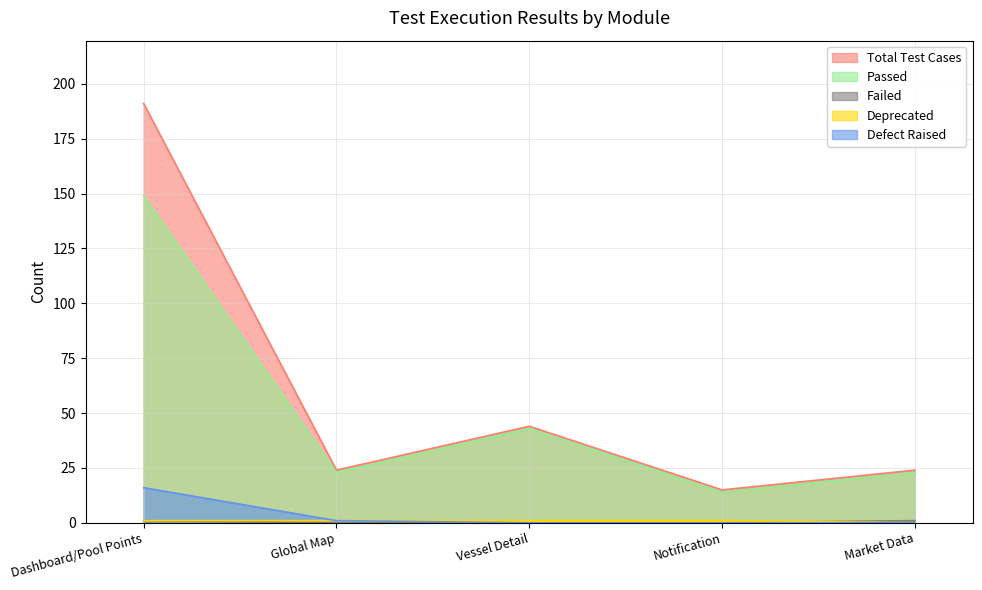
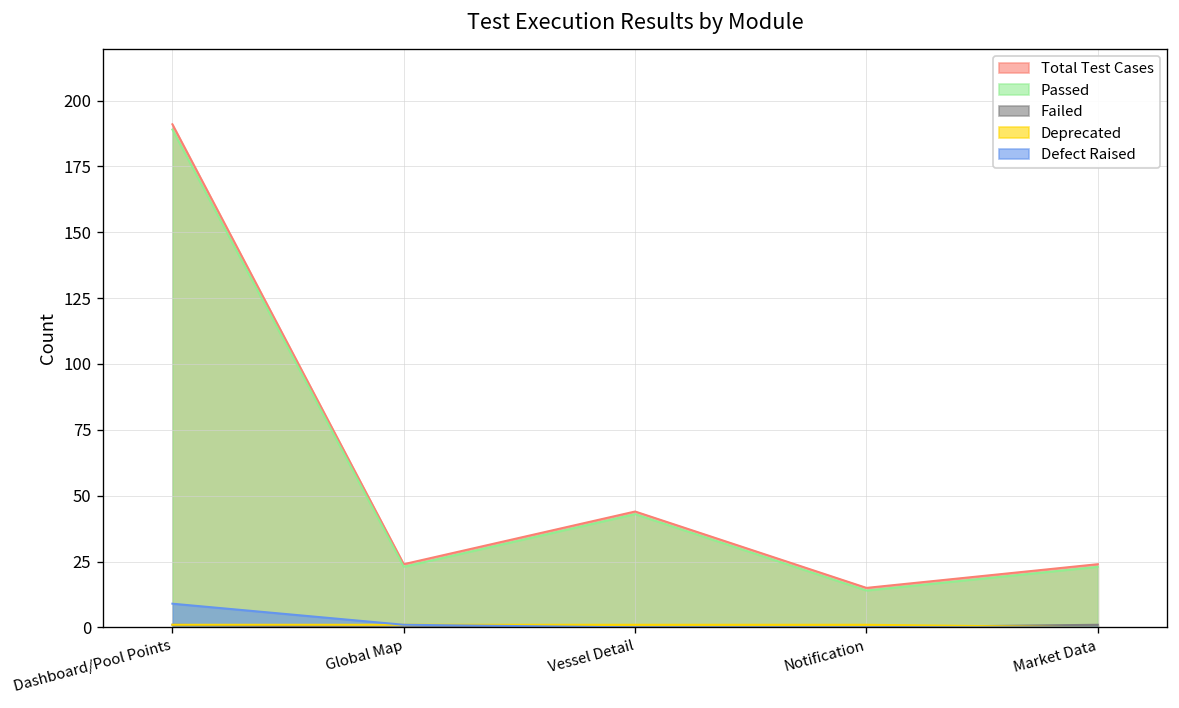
Passed, Dashboard/Pool Points: 149 -> 189
Defect Raised, Dashboard/Pool Points: 16 -> 9
